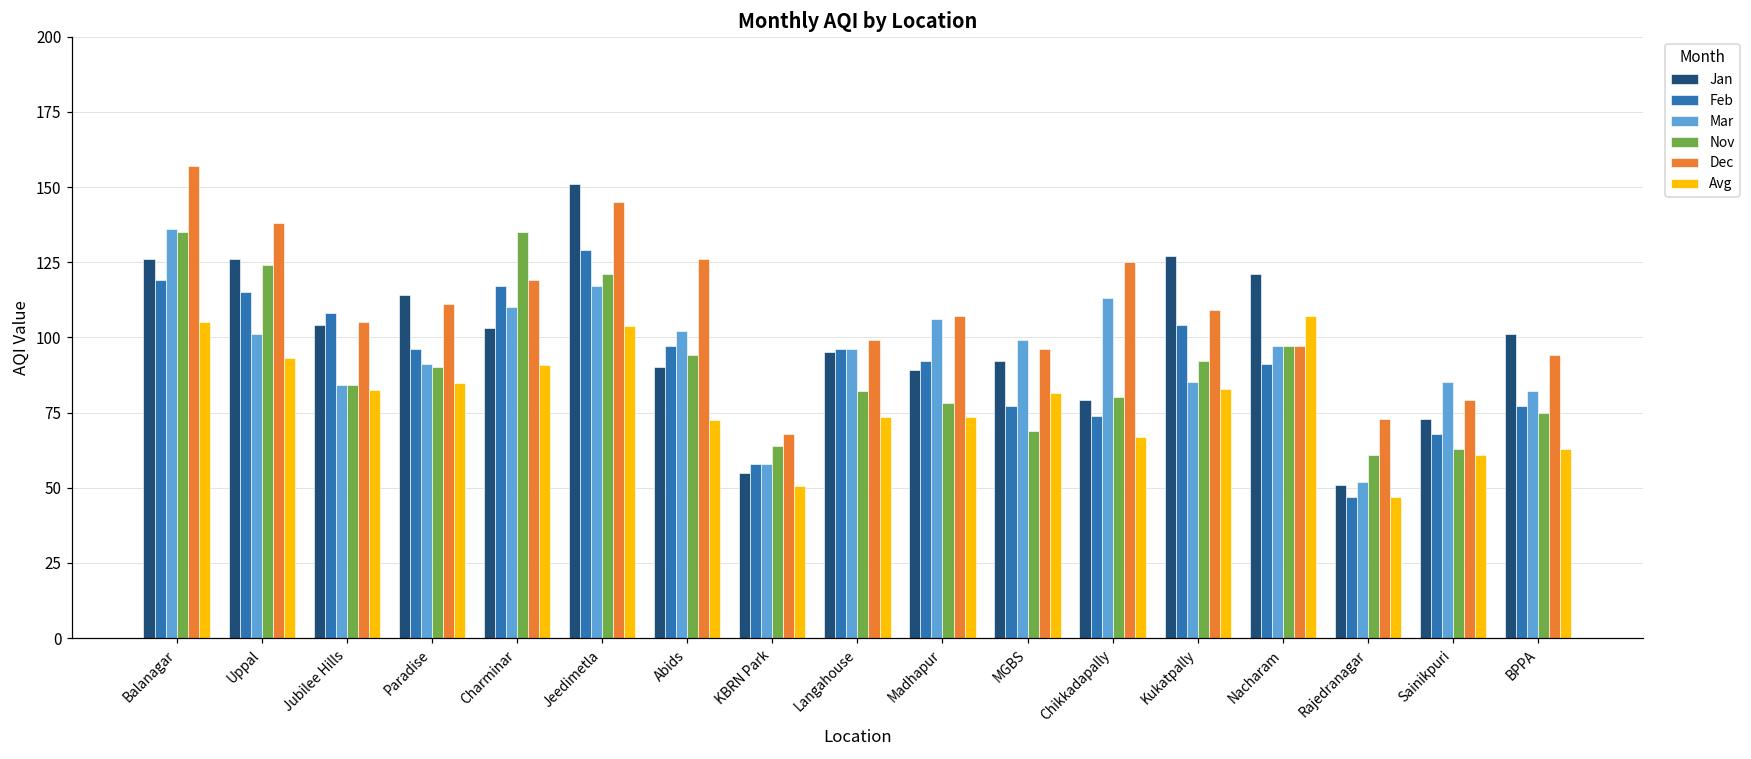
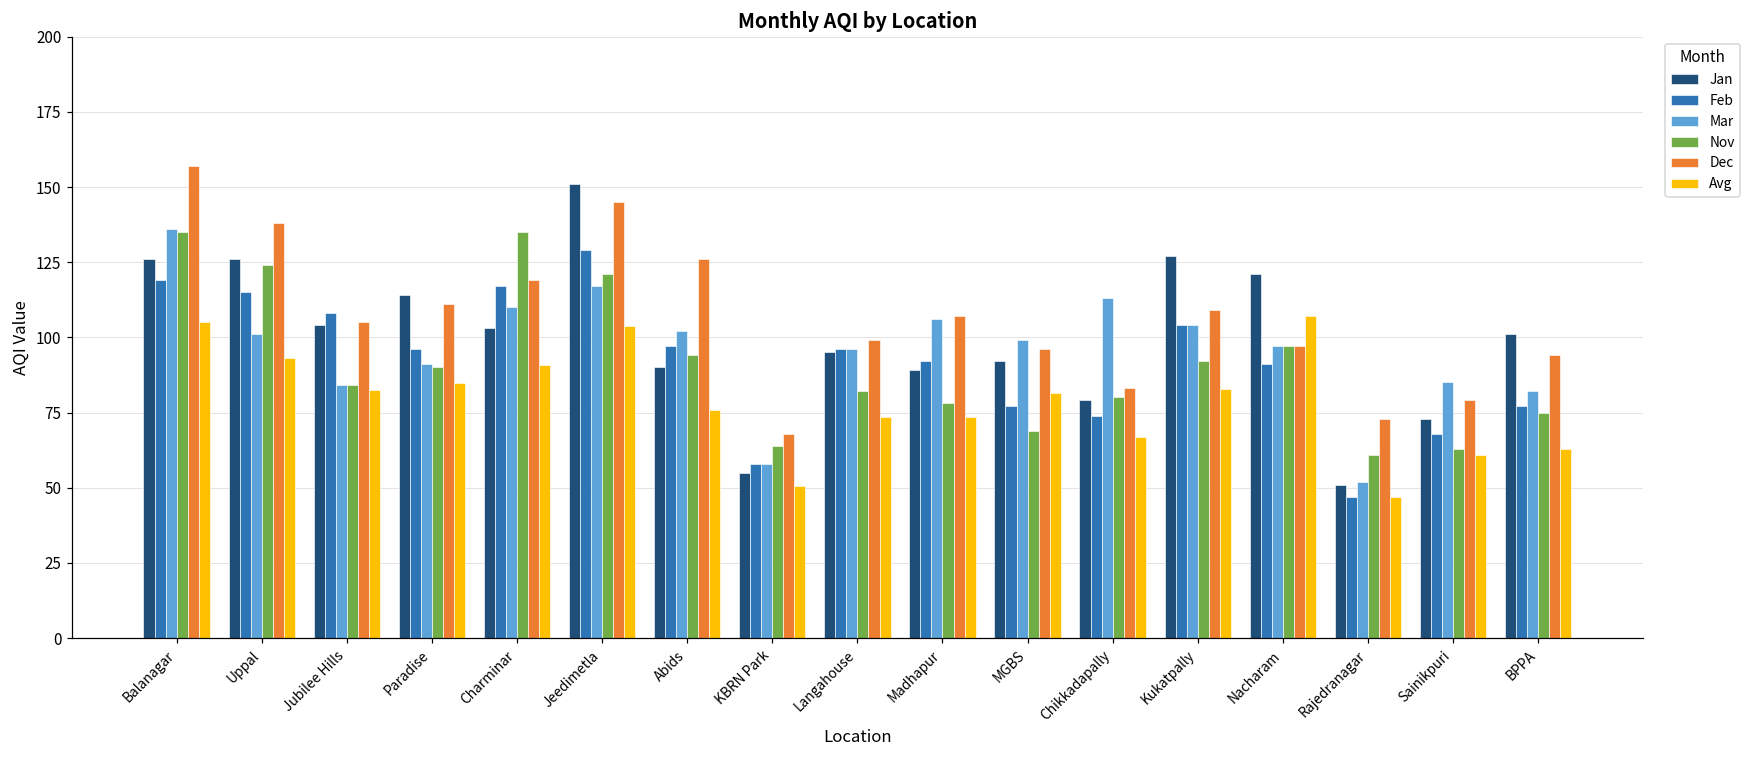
Avg, Abids: 72 -> 76
Dec, Chikkadapally: 125 -> 83
Mar, Kukatpally: 85 -> 104
